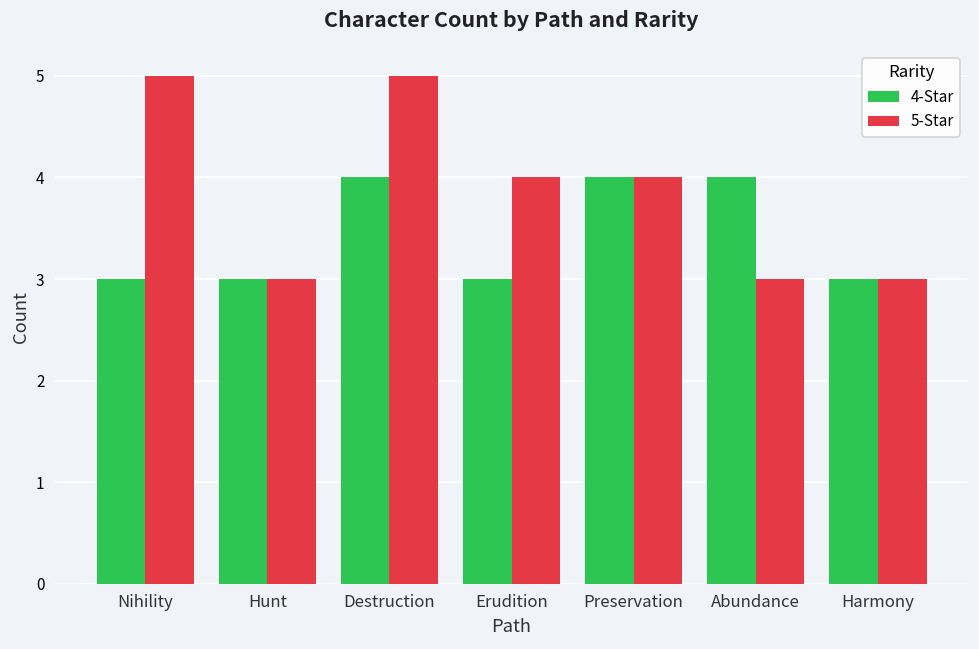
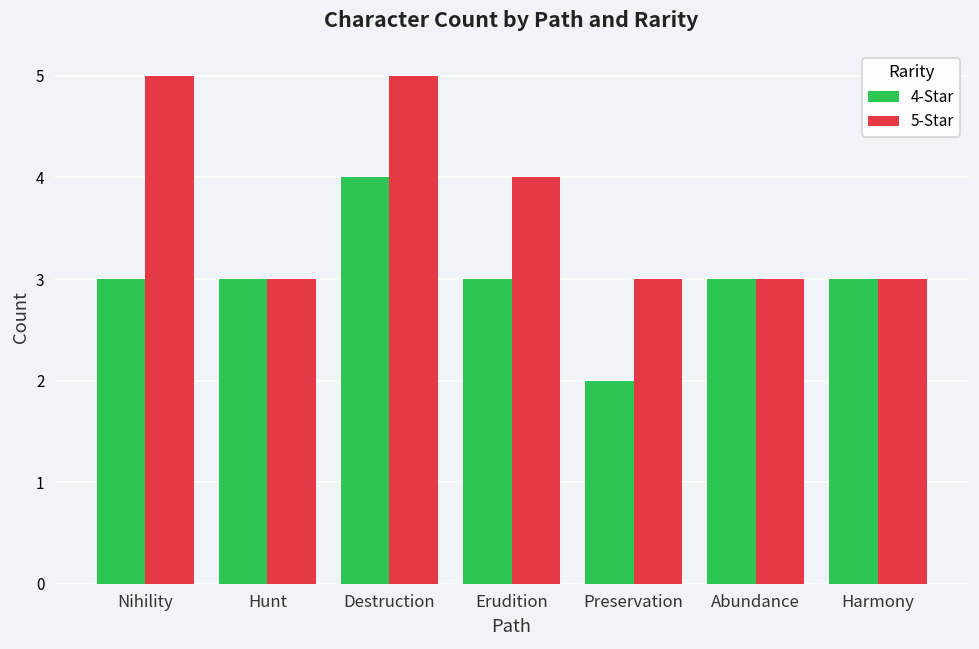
4-Star, Preservation: 4 -> 2
5-Star, Preservation: 4 -> 3
4-Star, Abundance: 4 -> 3
